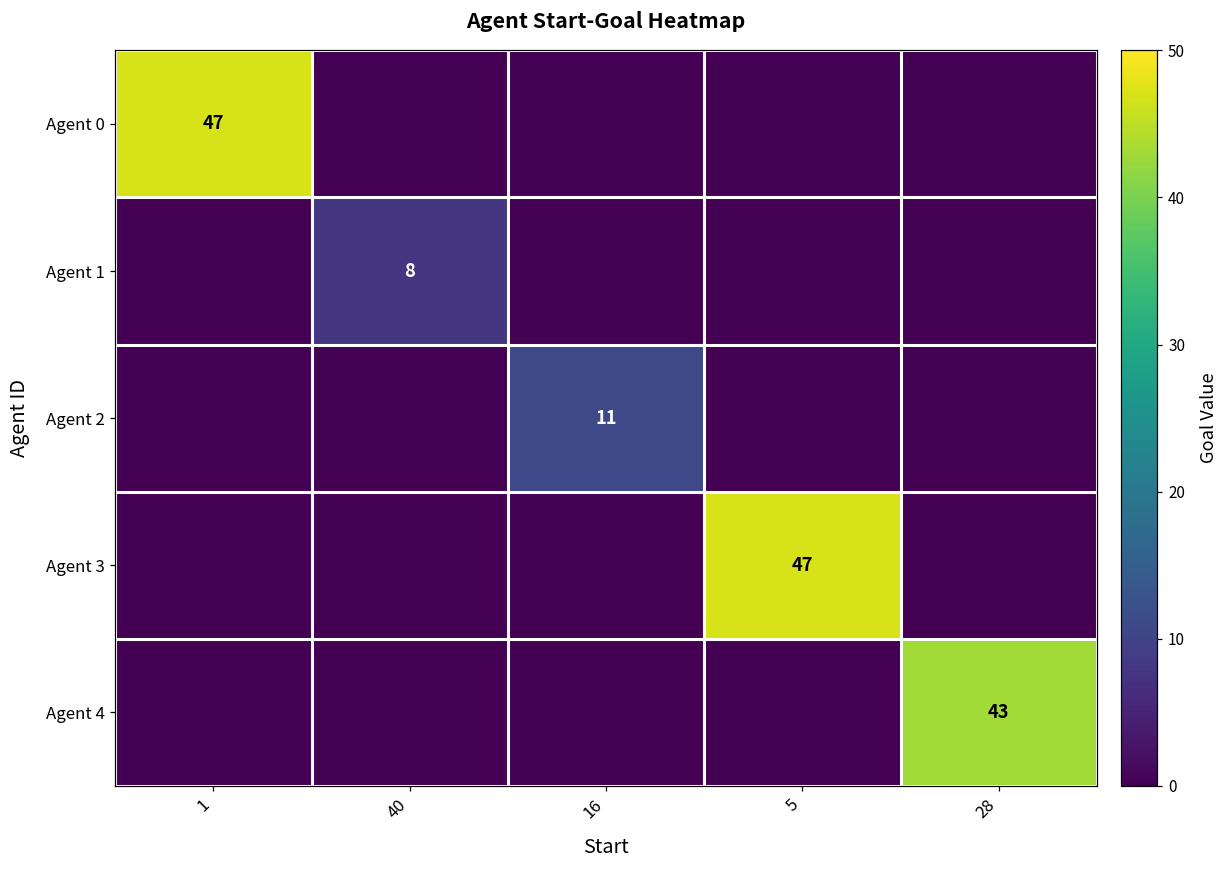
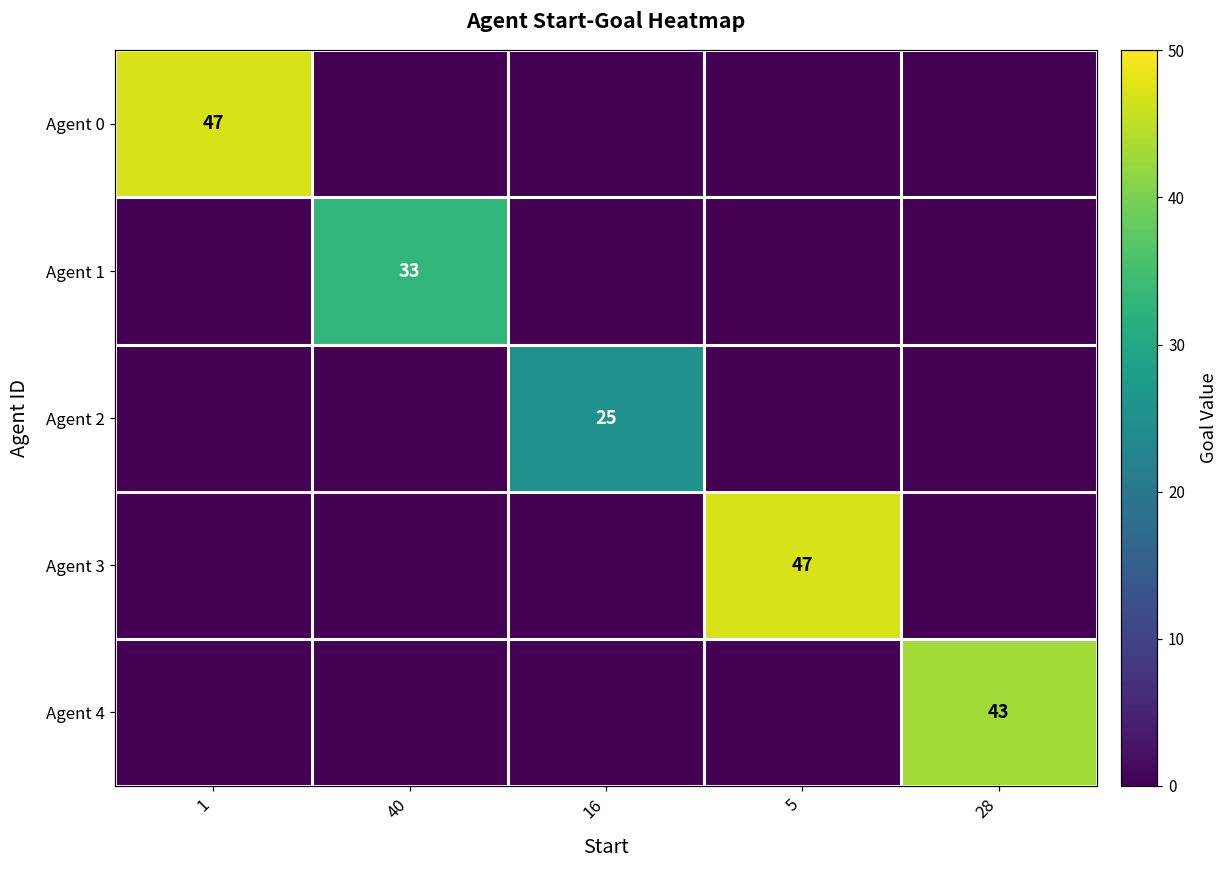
Agent 1, 40: 8 -> 33
Agent 2, 16: 11 -> 25
